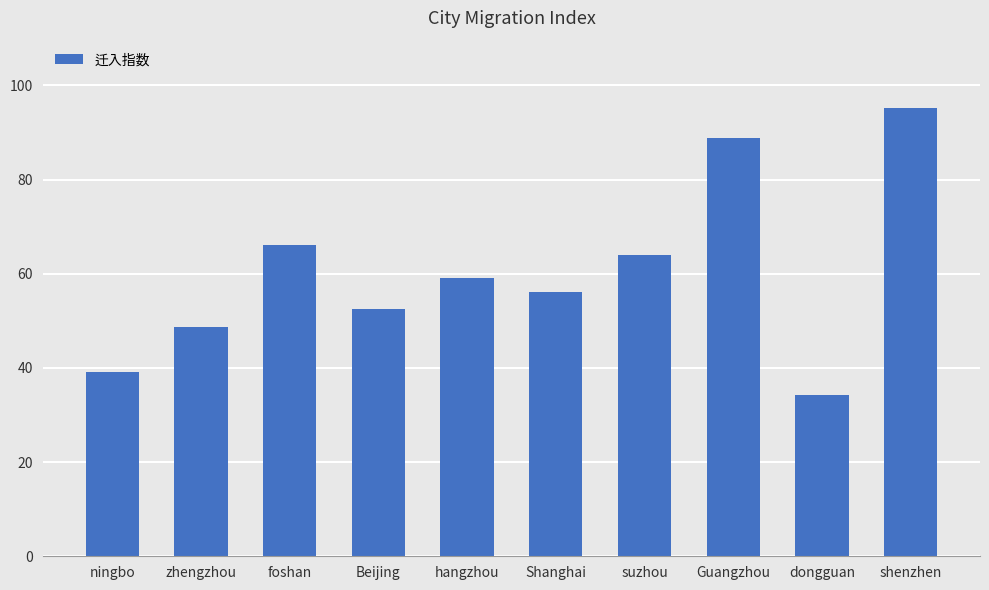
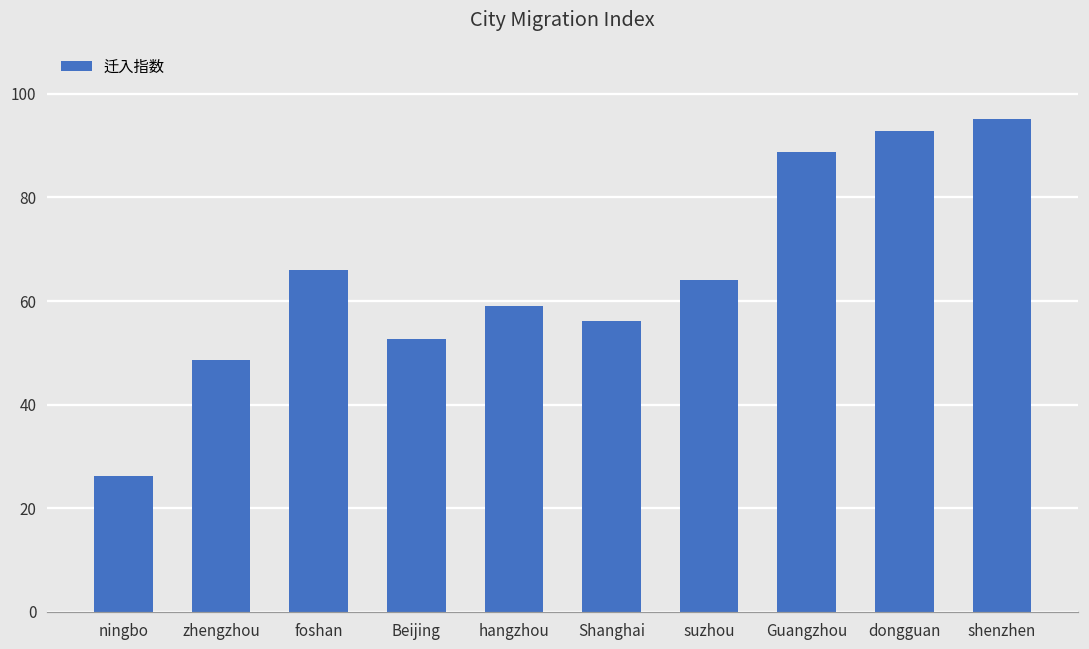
ningbo: 39 -> 26
dongguan: 34 -> 93
